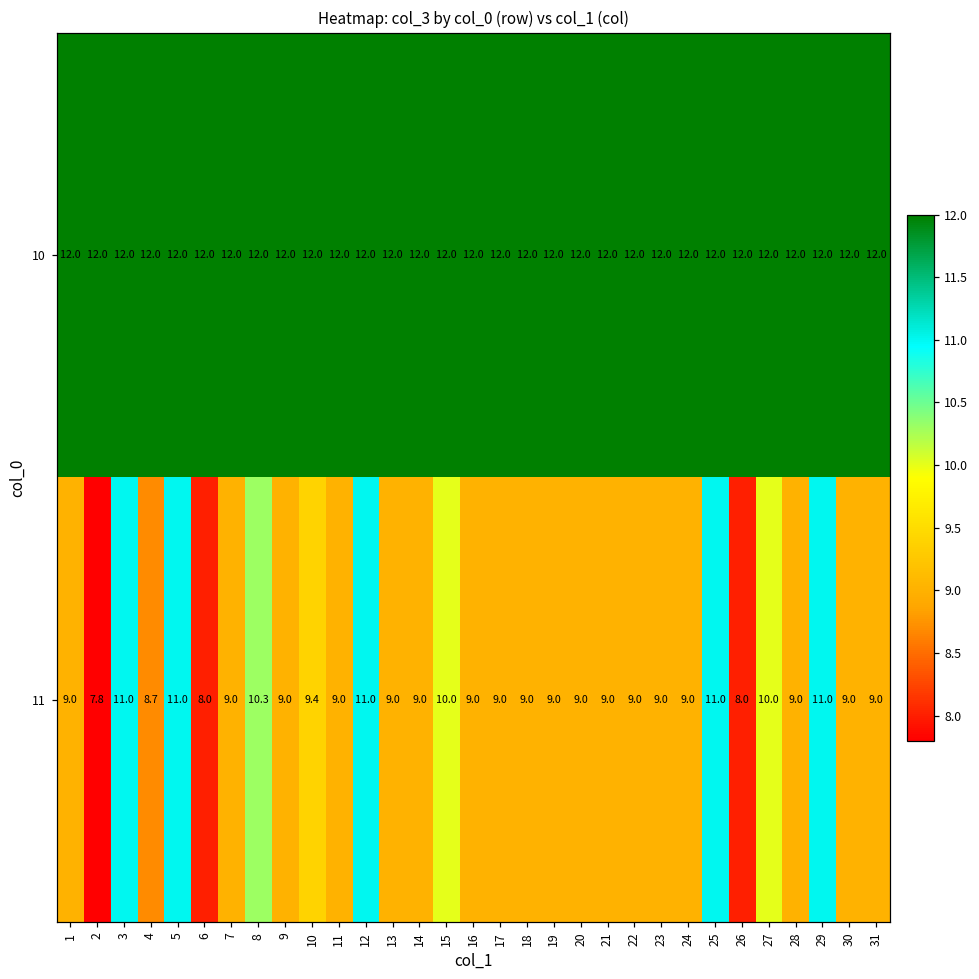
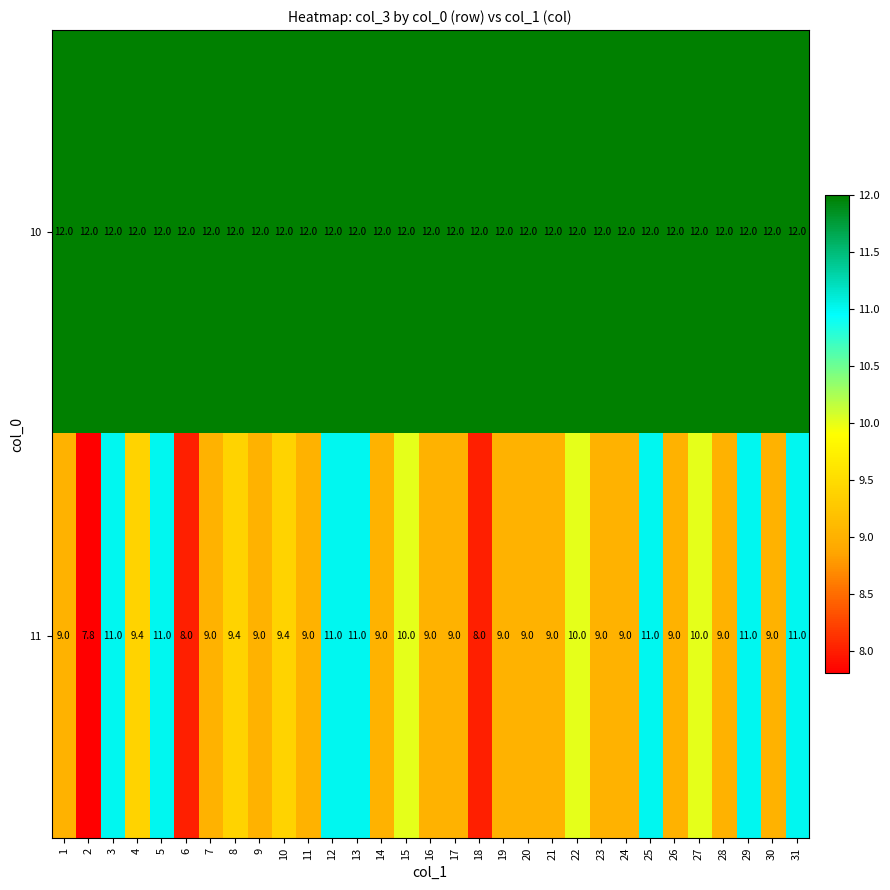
11, 4: 8.7 -> 9.4
11, 8: 10.3 -> 9.4
11, 13: 9.0 -> 11.0
11, 18: 9.0 -> 8.0
11, 22: 9.0 -> 10.0
11, 26: 8.0 -> 9.0
11, 31: 9.0 -> 11.0
